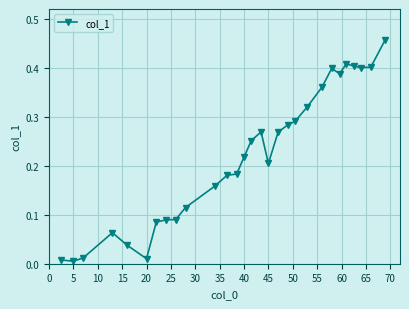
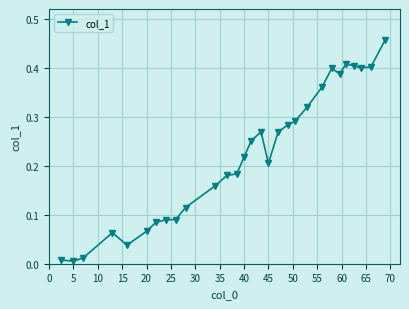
20: 0.01 -> 0.07
